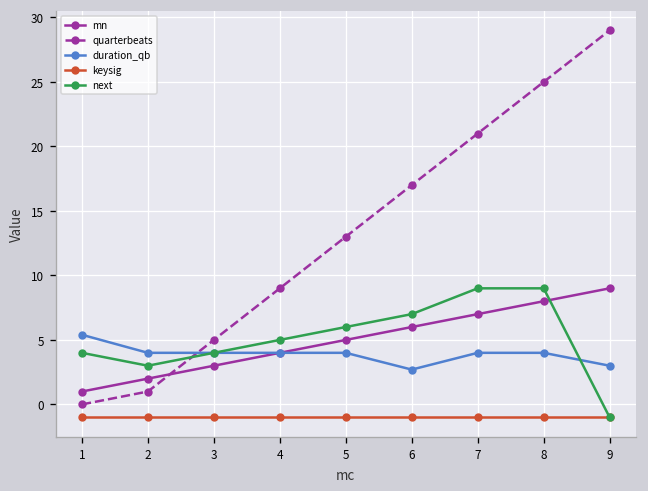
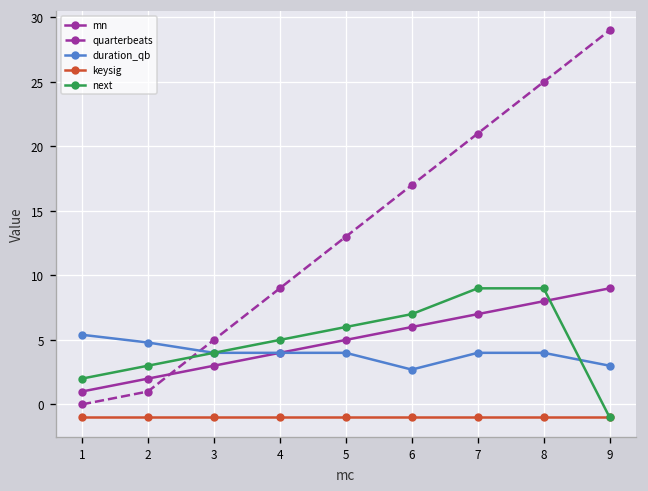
next, 1: 4 -> 2
duration_qb, 2: 4.0 -> 4.8
